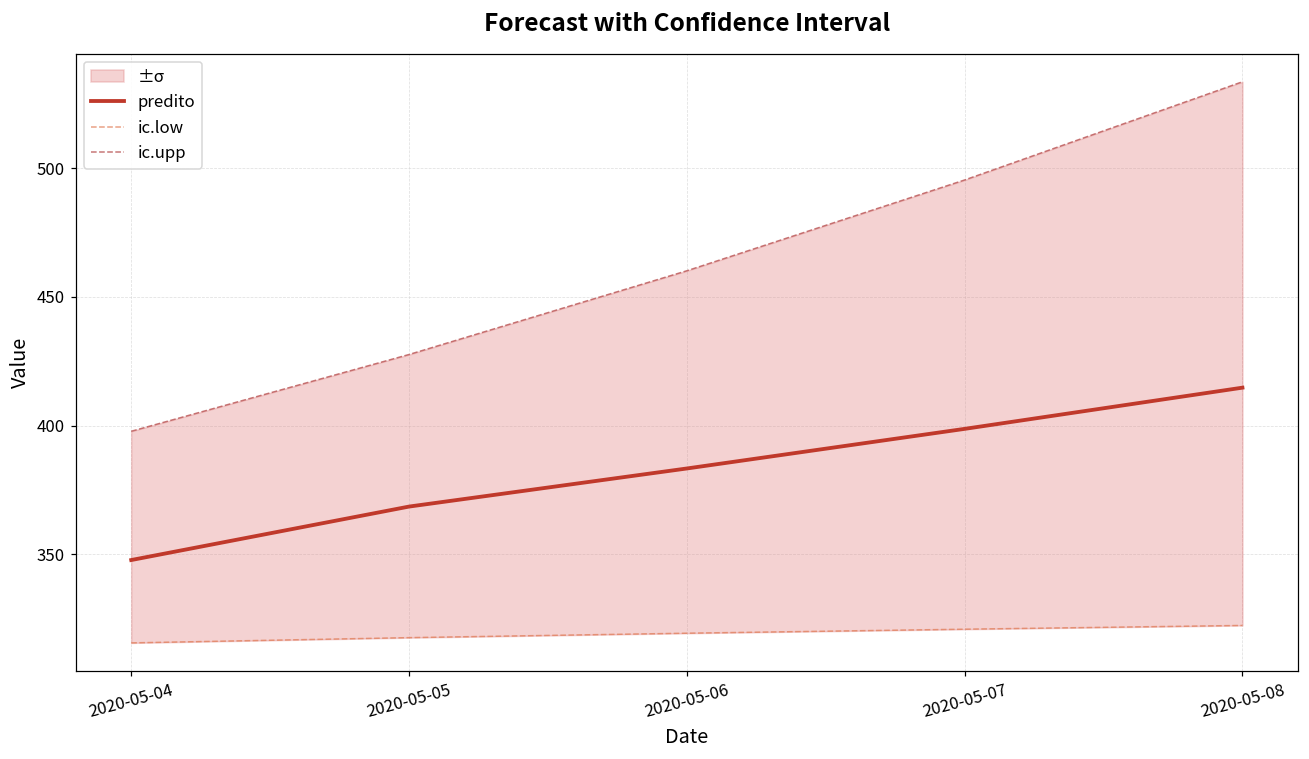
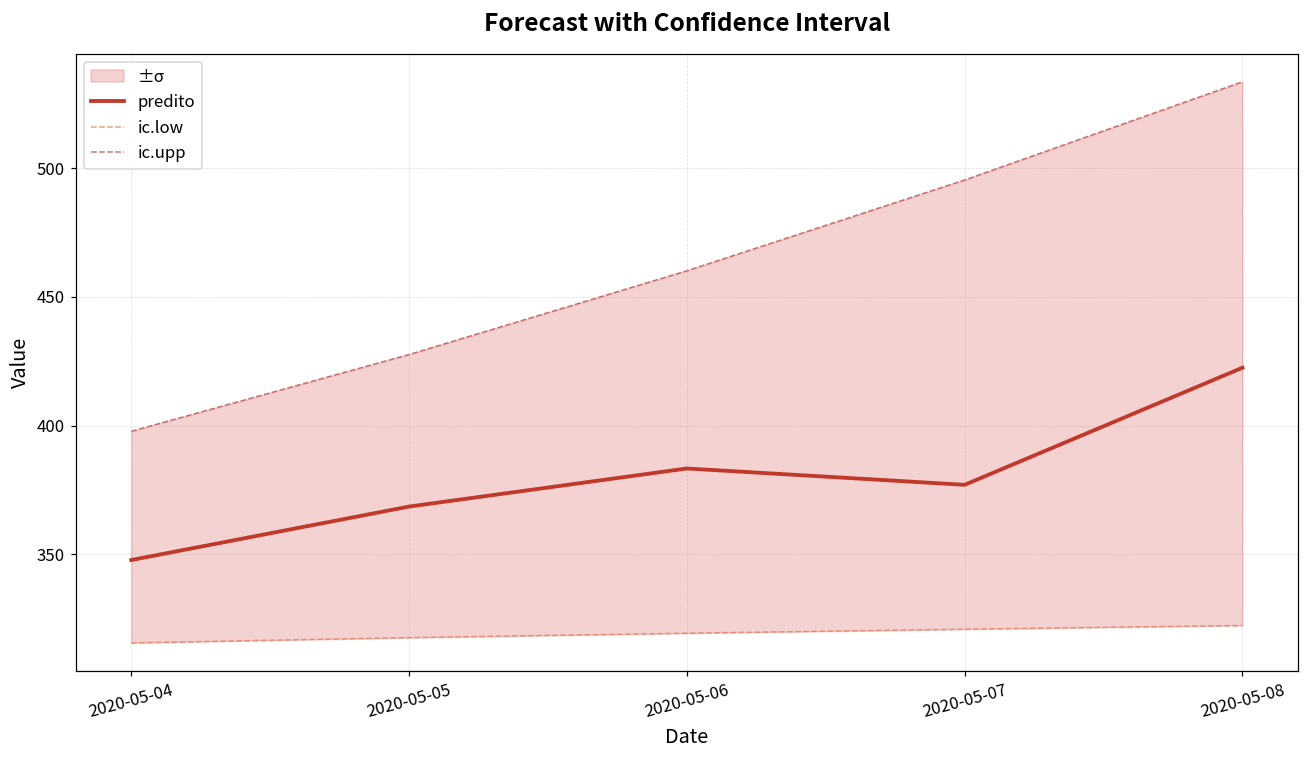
predito, 2020-05-07: 399 -> 377
predito, 2020-05-08: 415 -> 422
